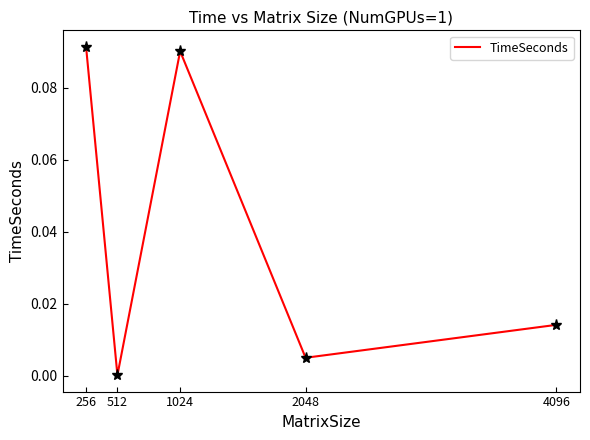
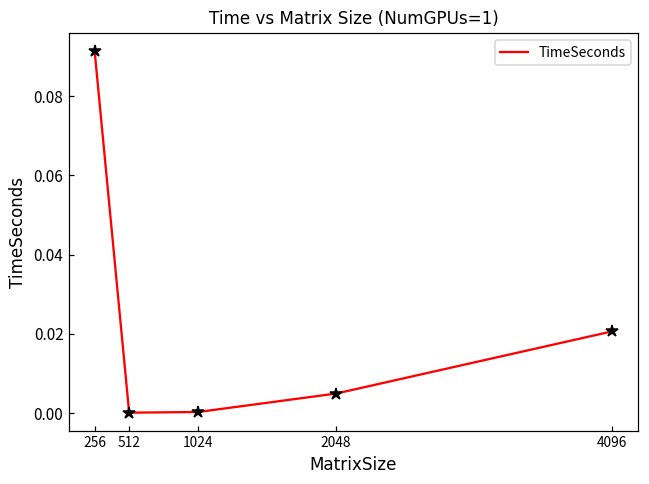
1024: 0.090 -> 0.000
4096: 0.014 -> 0.021
